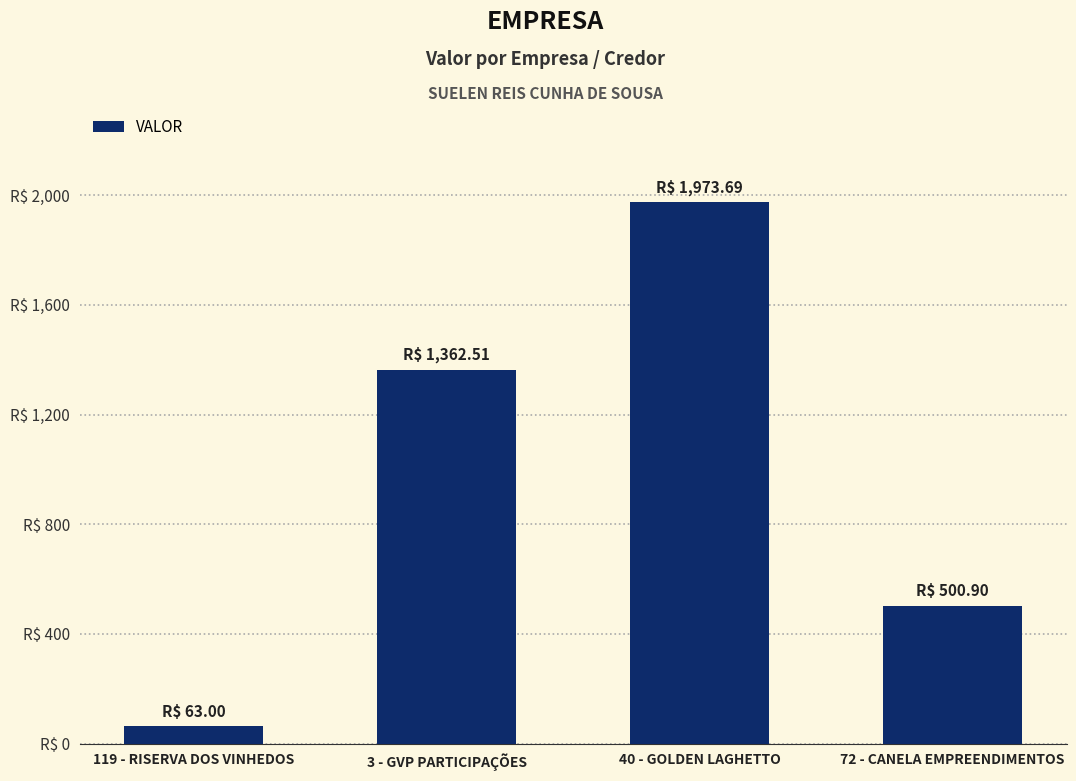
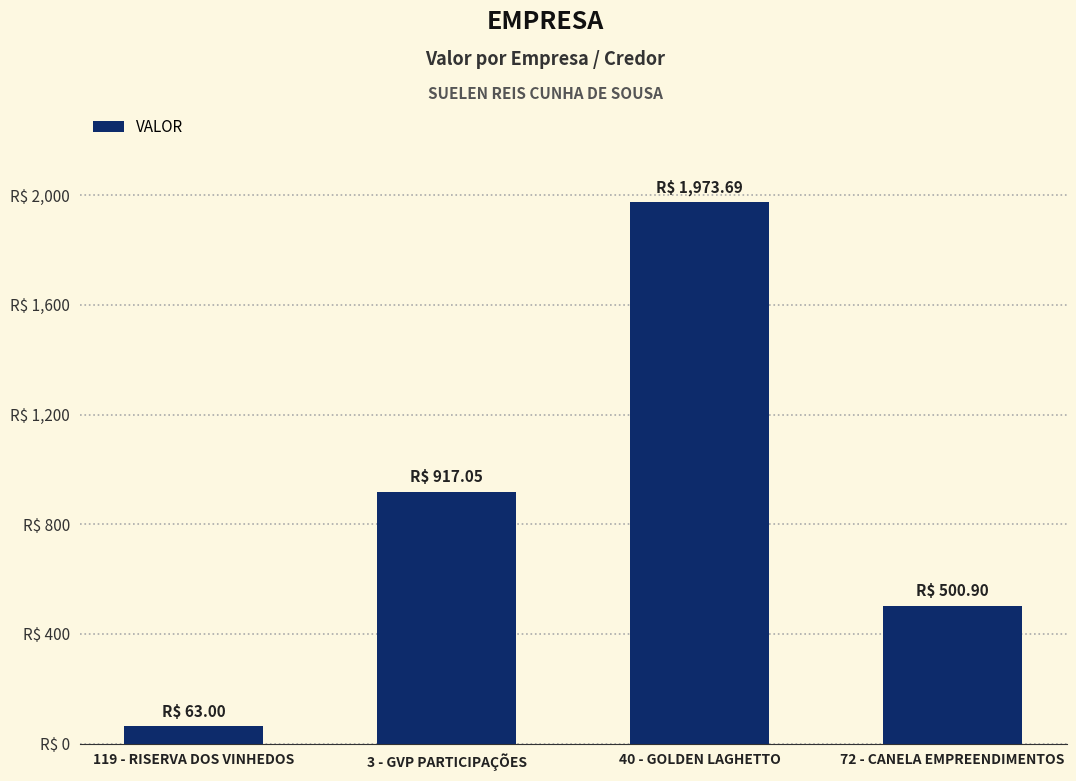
3 - GVP PARTICIPAÇÕES: 1,362.51 -> 917.05
